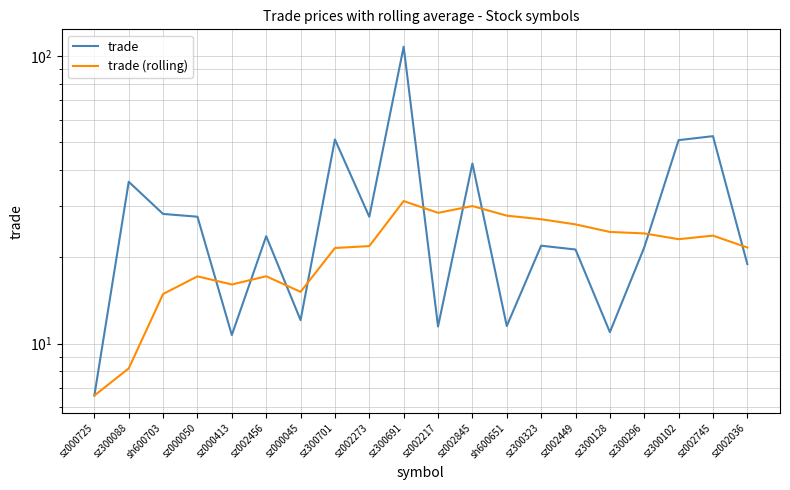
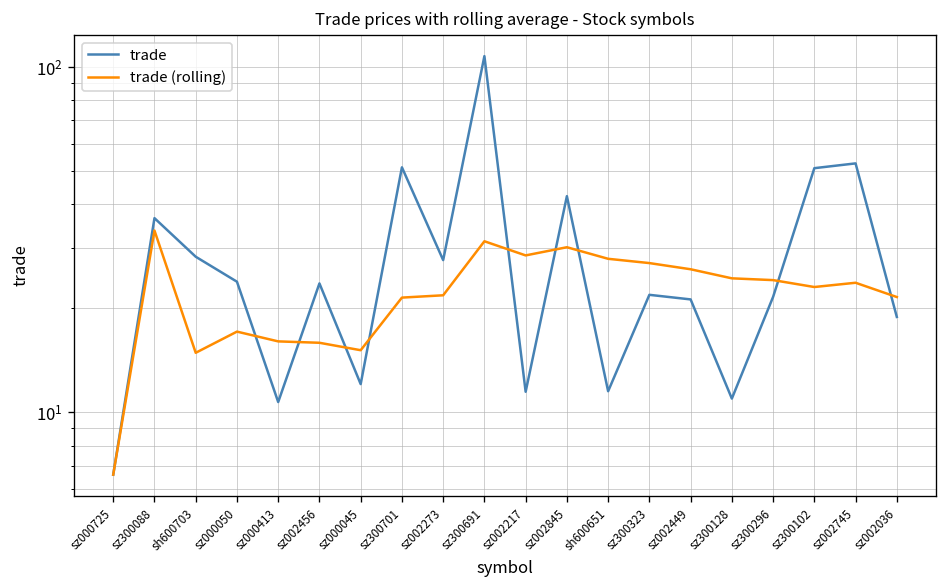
trade (rolling), sz300088: 8.2 -> 34
trade, sz000050: 28 -> 24
trade (rolling), sz002456: 17 -> 16
